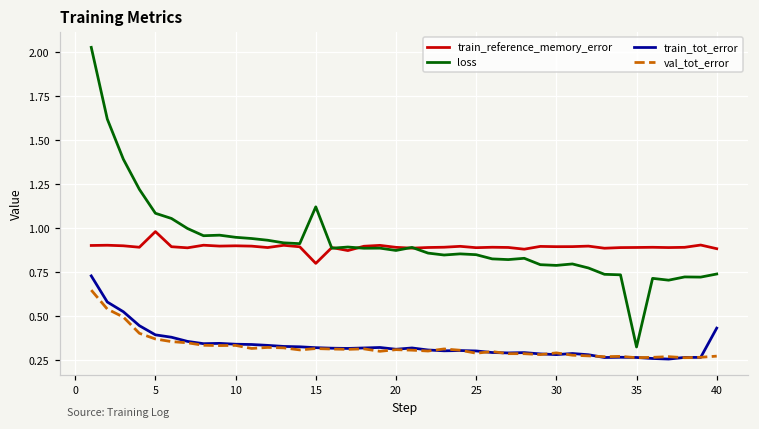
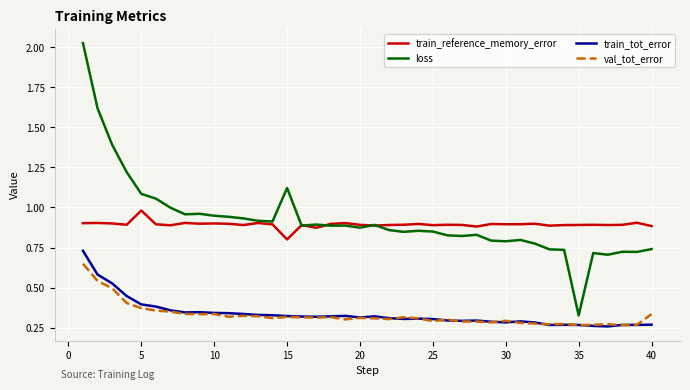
train_tot_error, 40: 0.43 -> 0.27
val_tot_error, 40: 0.27 -> 0.33
